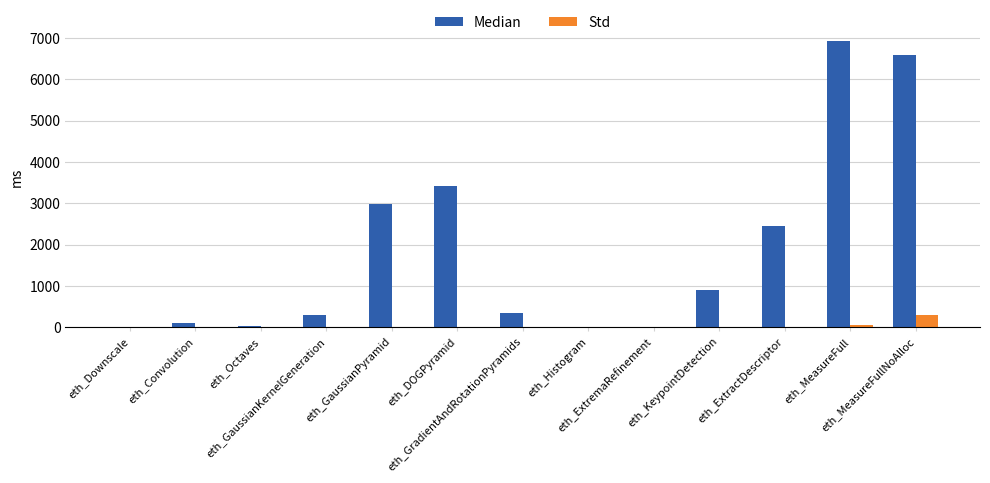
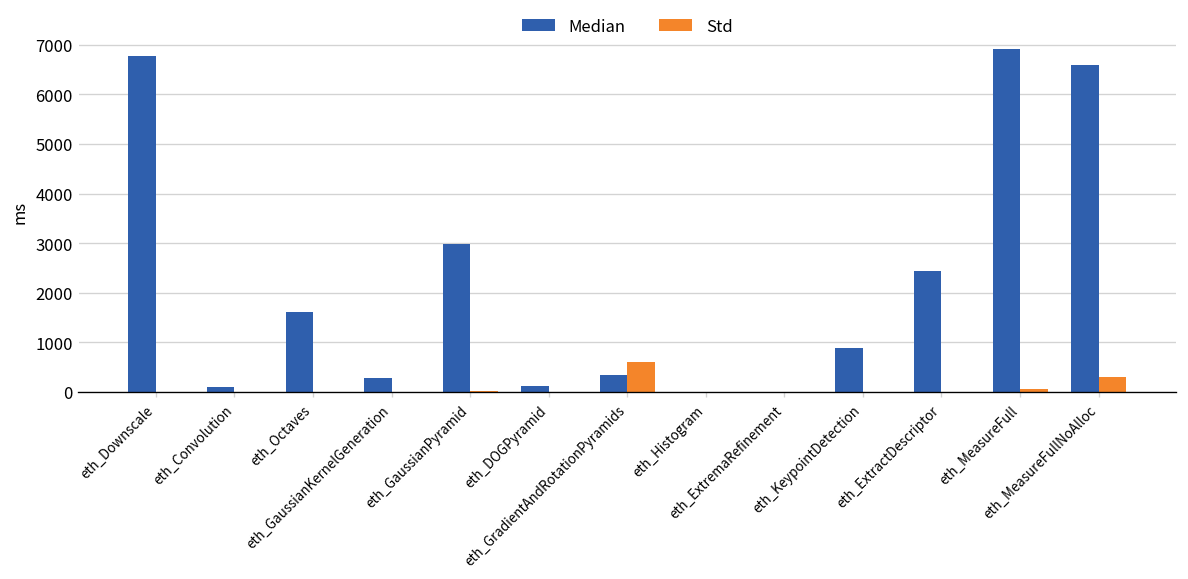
Median, eth_Downscale: 0 -> 6800
Median, eth_Octaves: 0 -> 1600
Median, eth_DOGPyramid: 3400 -> 100
Std, eth_GradientAndRotationPyramids: 0 -> 600
